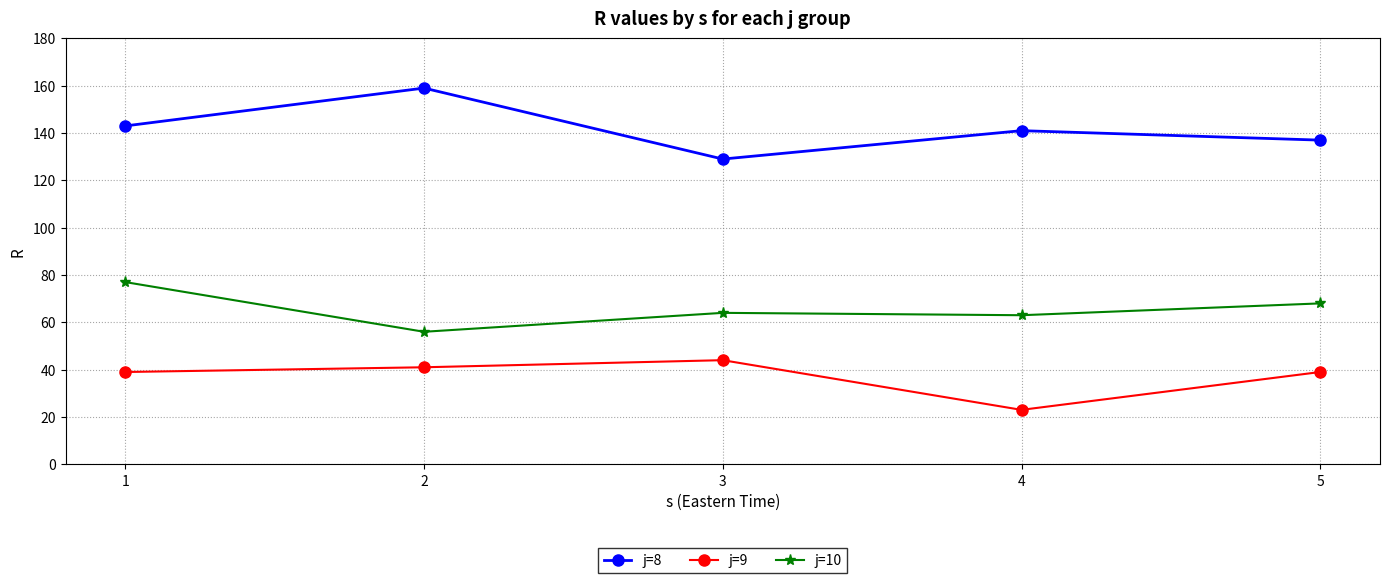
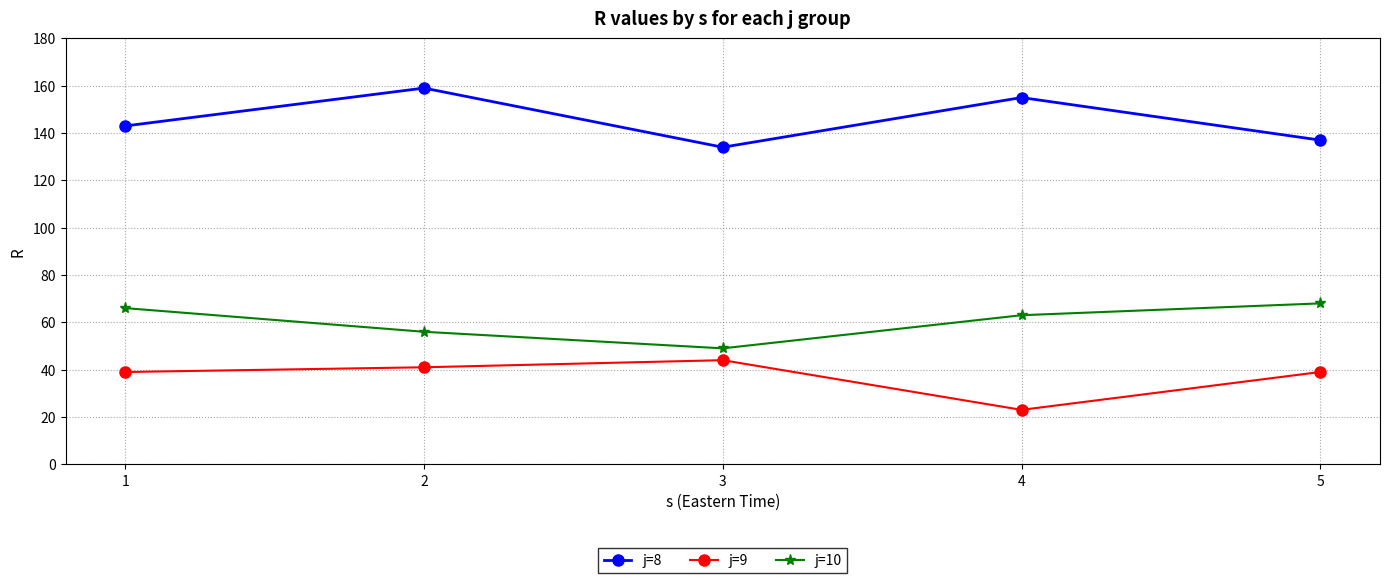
j=10, 1: 77 -> 66
j=8, 3: 129 -> 134
j=10, 3: 64 -> 49
j=8, 4: 141 -> 155
